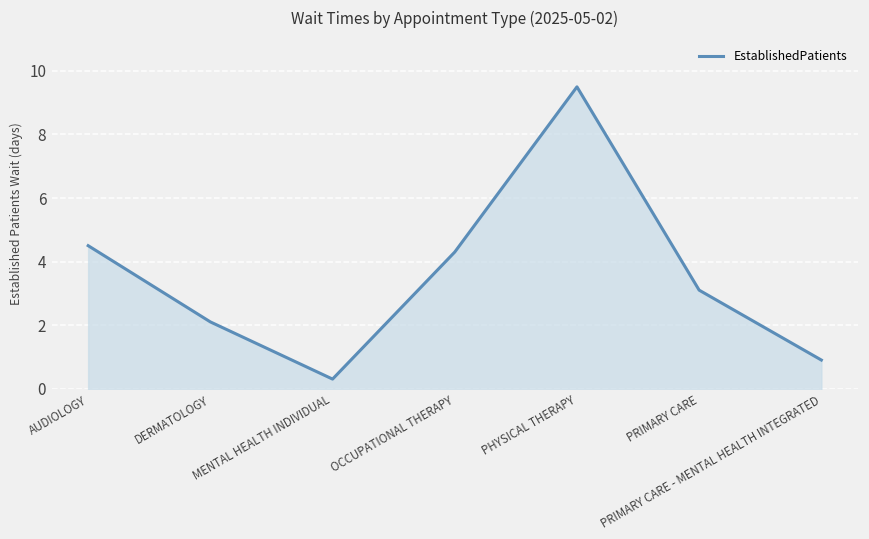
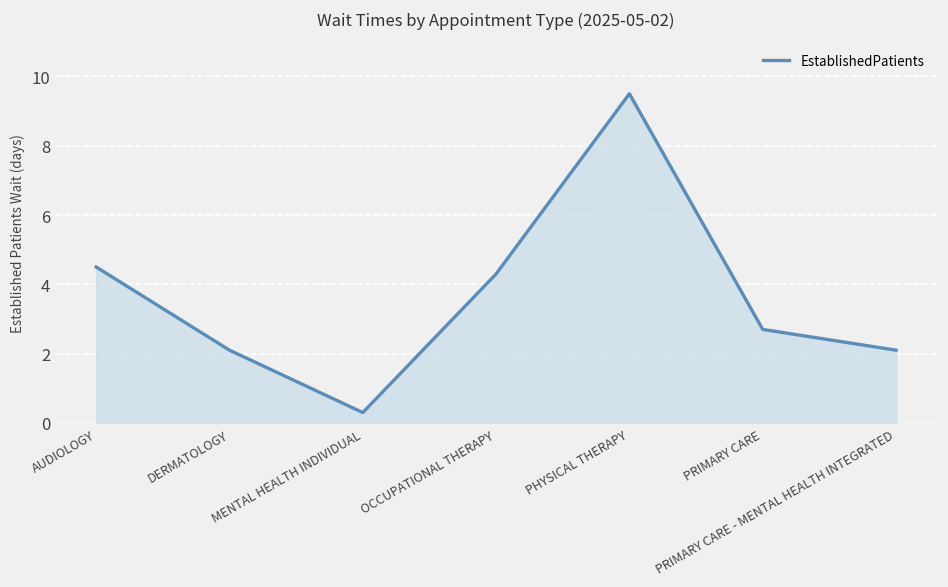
PRIMARY CARE: 3.1 -> 2.7
PRIMARY CARE - MENTAL HEALTH INTEGRATED: 0.9 -> 2.1
